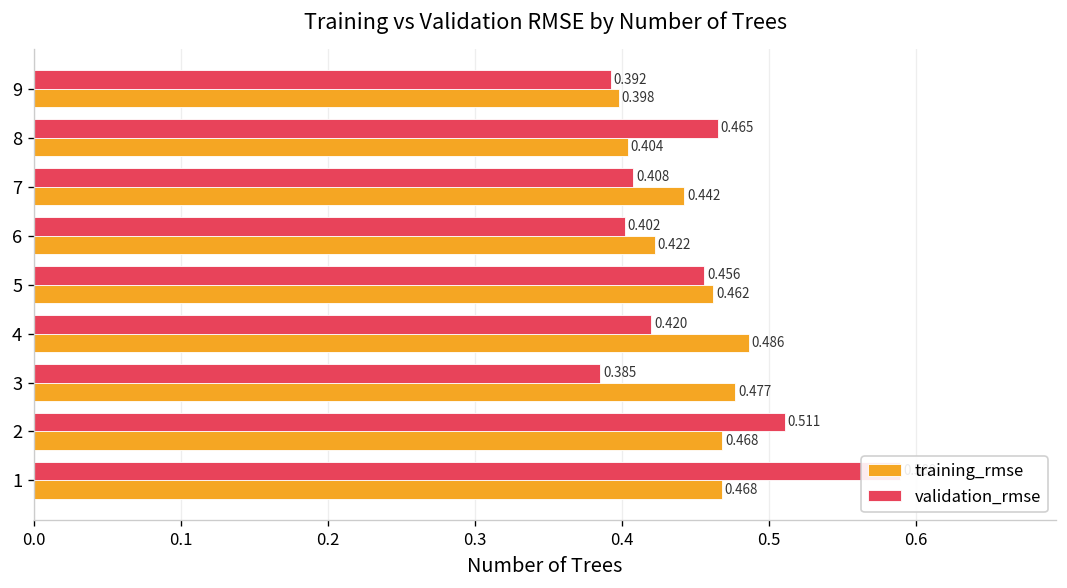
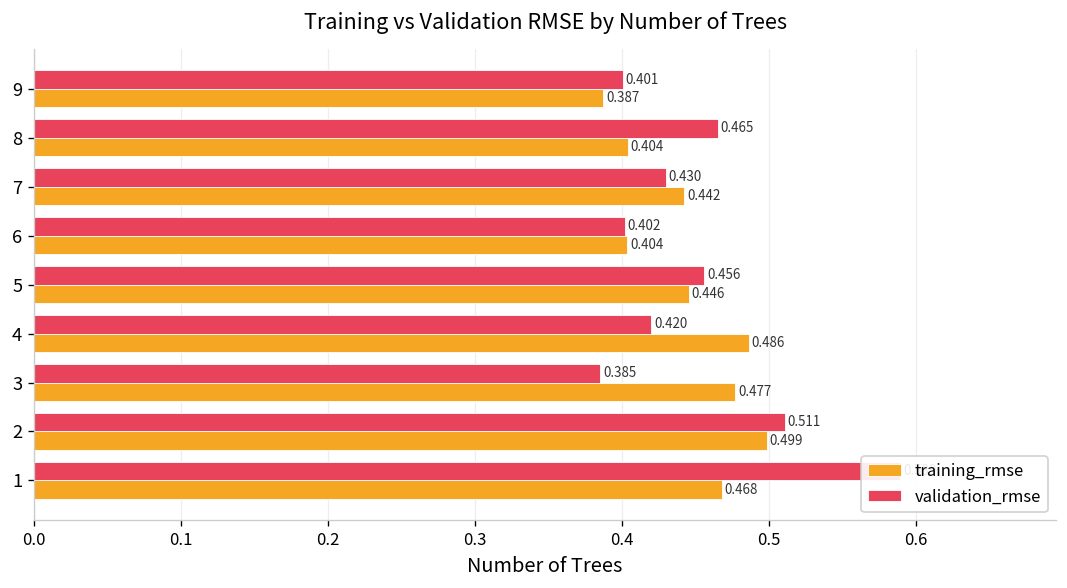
validation_rmse, 9: 0.392 -> 0.401
training_rmse, 9: 0.398 -> 0.387
validation_rmse, 7: 0.408 -> 0.430
training_rmse, 6: 0.422 -> 0.404
training_rmse, 5: 0.462 -> 0.446
training_rmse, 2: 0.468 -> 0.499
